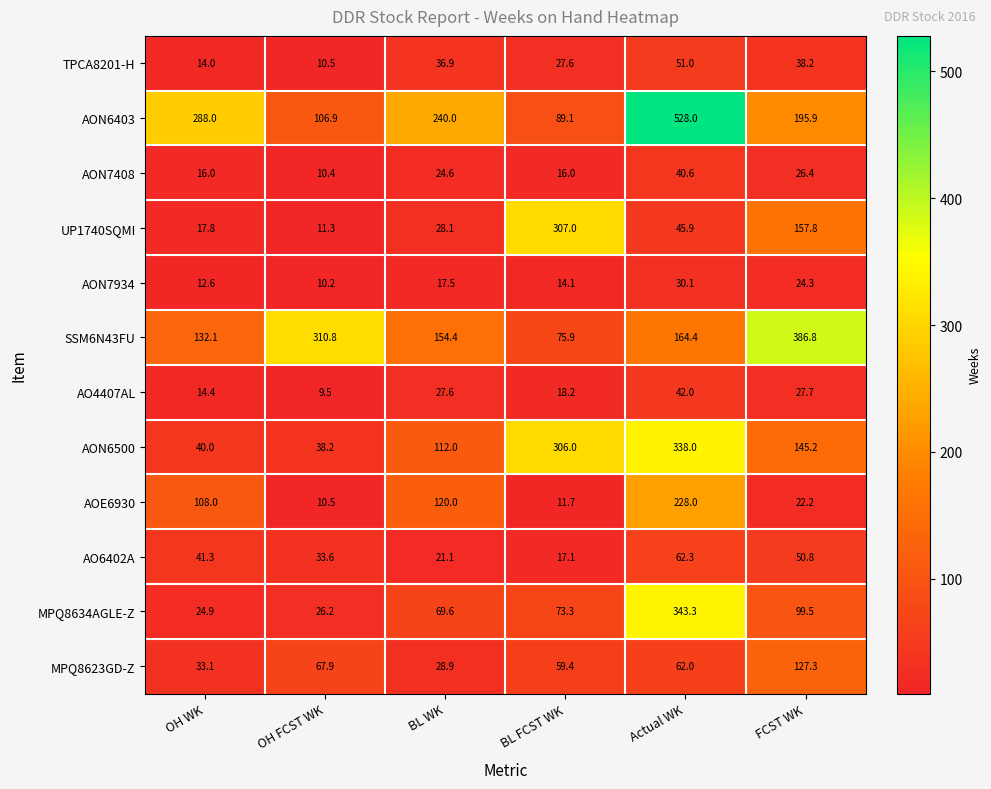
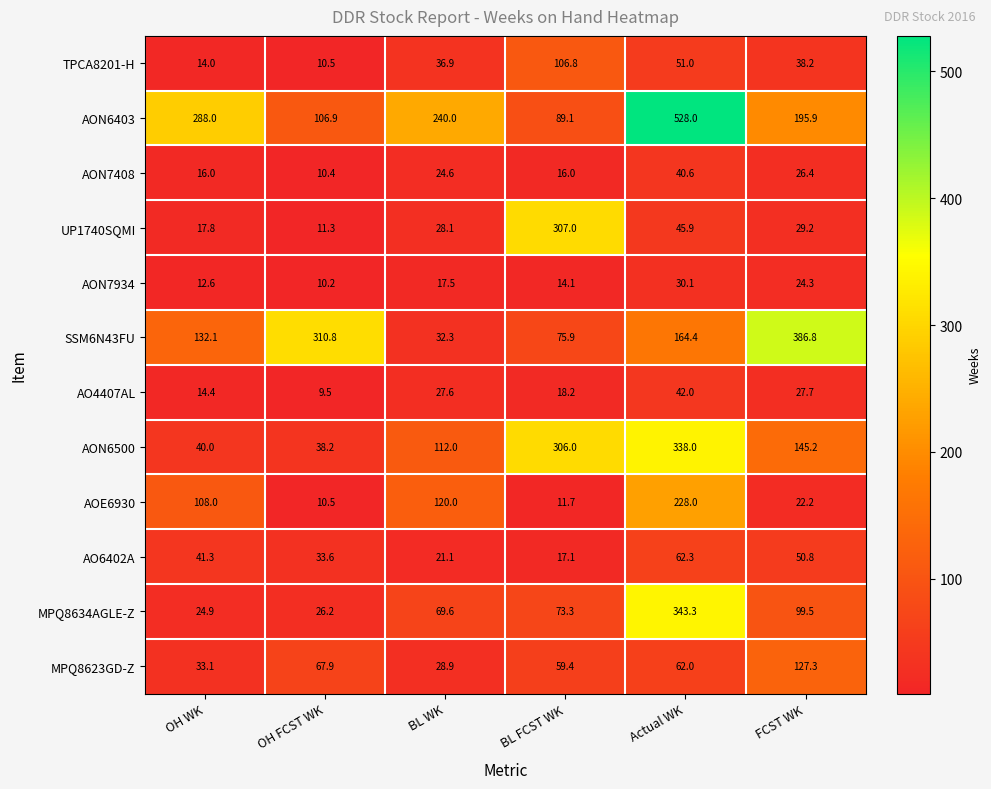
TPCA8201-H, BL FCST WK: 27.6 -> 106.8
UP1740SQMI, FCST WK: 157.8 -> 29.2
SSM6N43FU, BL WK: 154.4 -> 32.3
